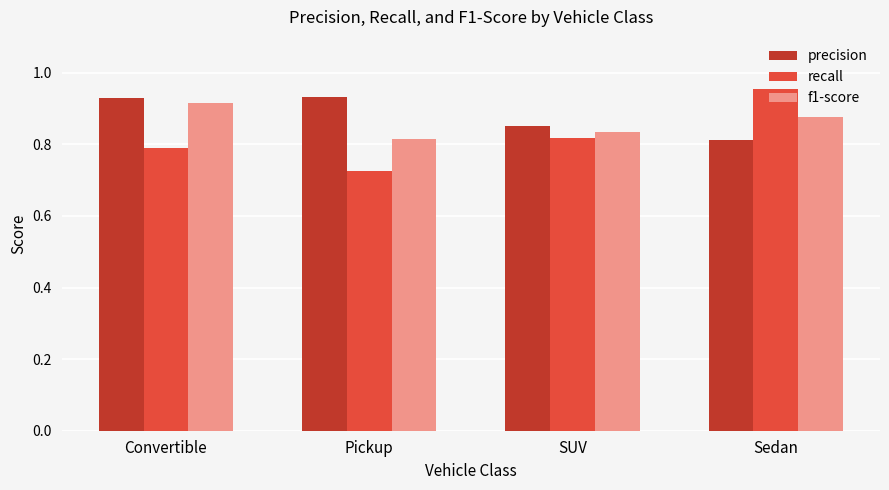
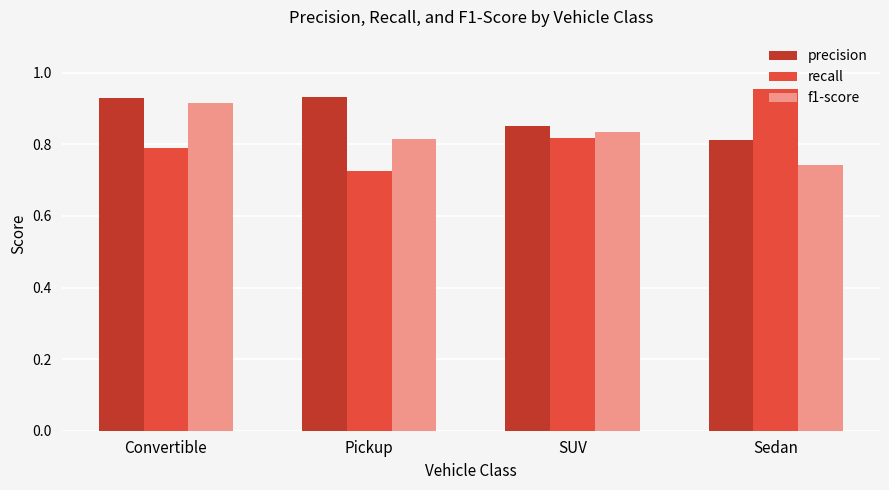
f1-score, Sedan: 0.88 -> 0.74
